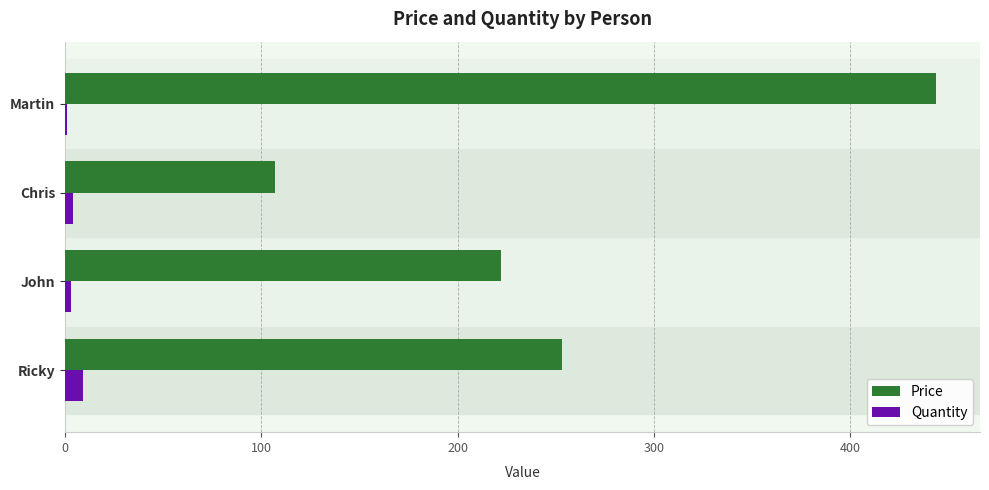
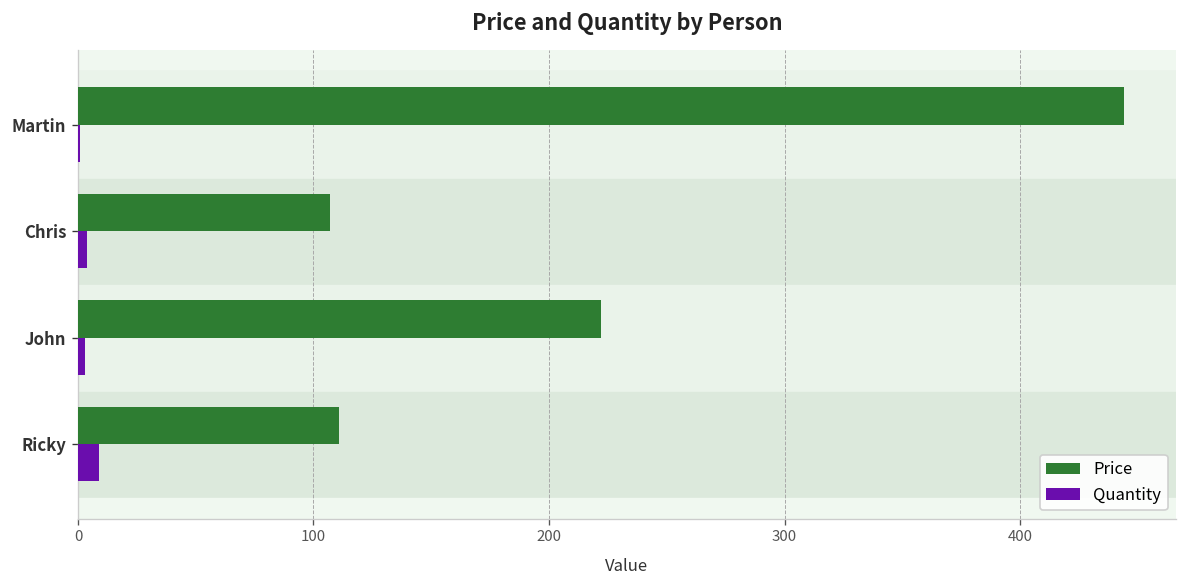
Price, Ricky: 253 -> 111
